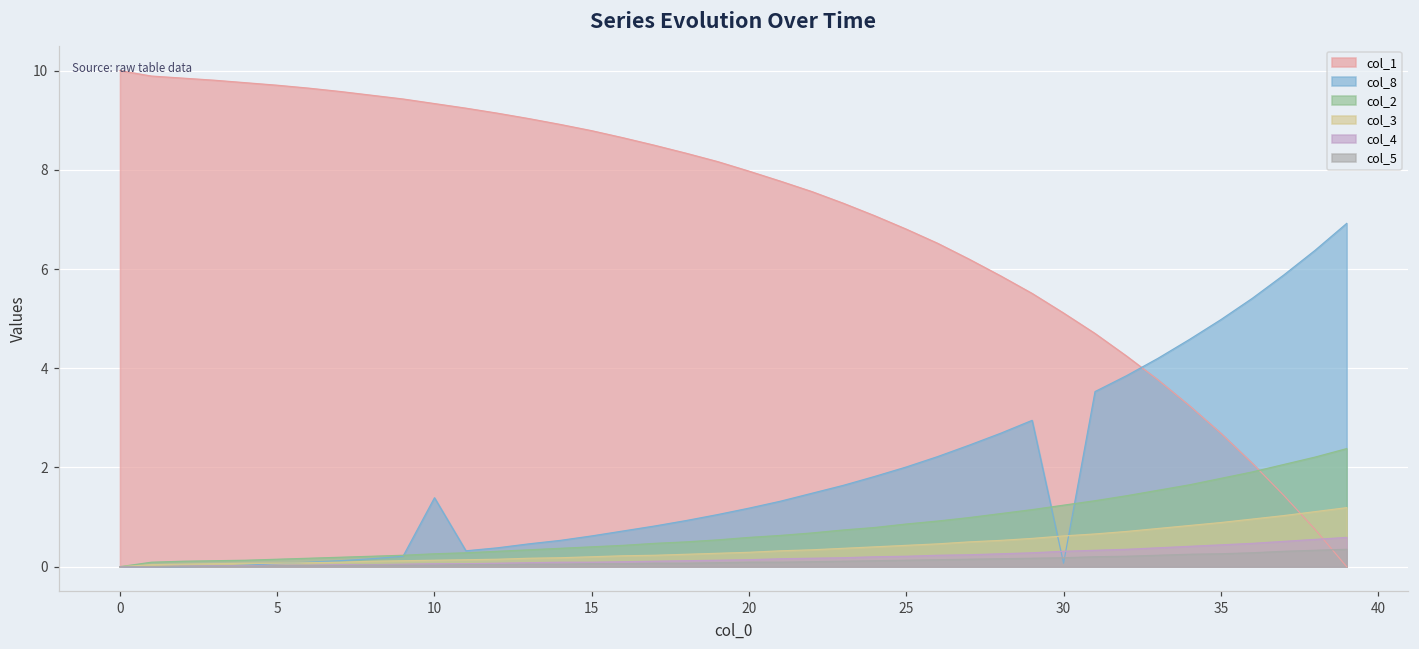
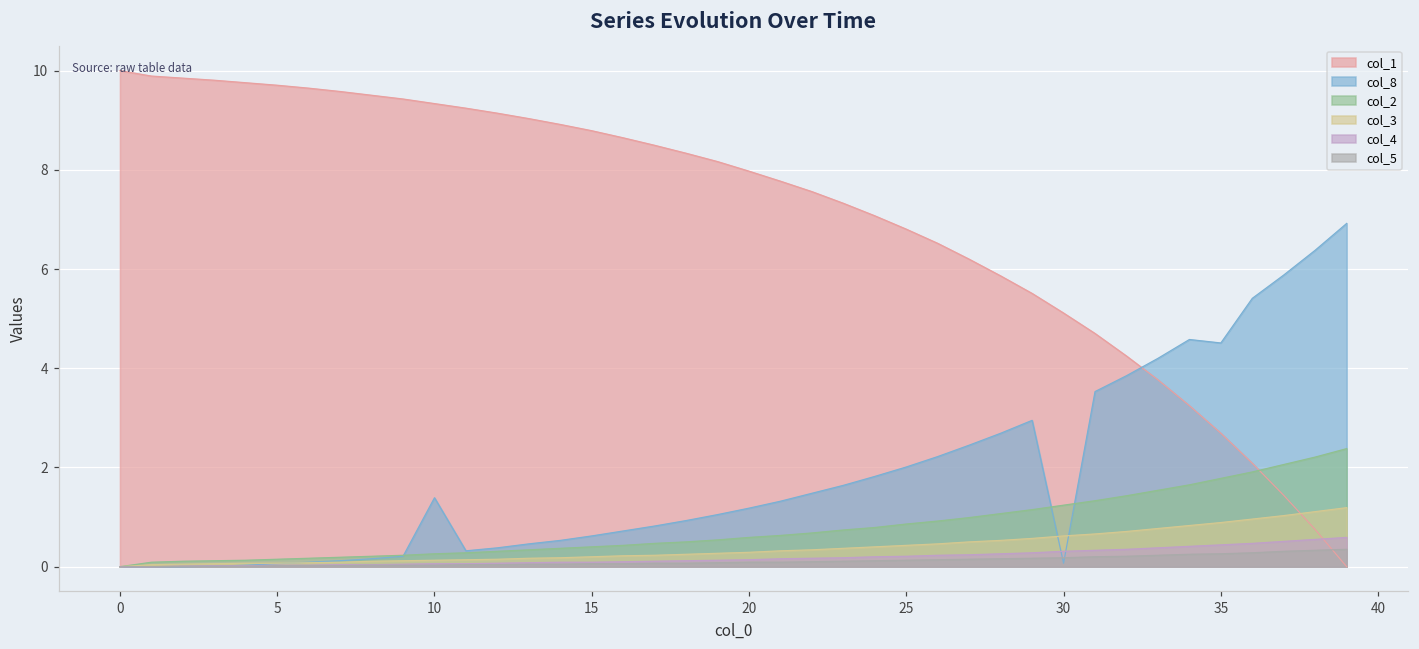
col_8, 35: 5.0 -> 4.5
